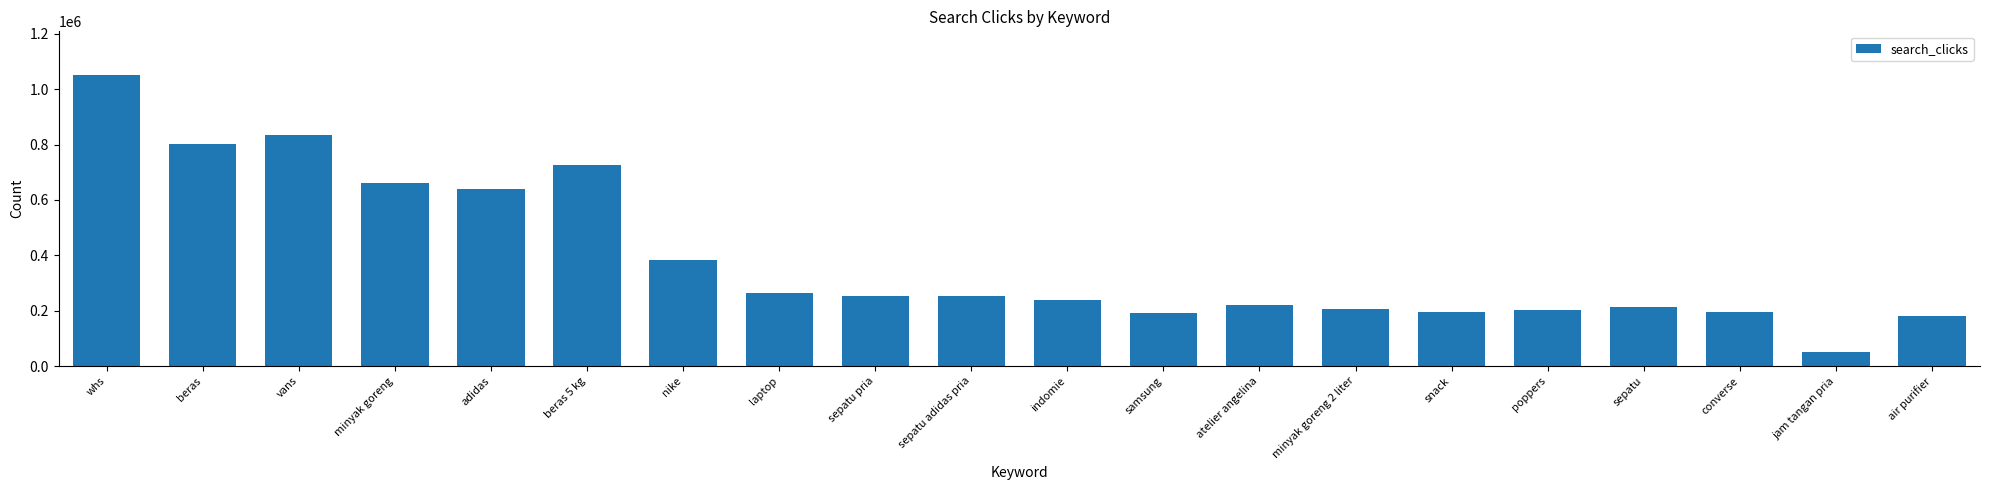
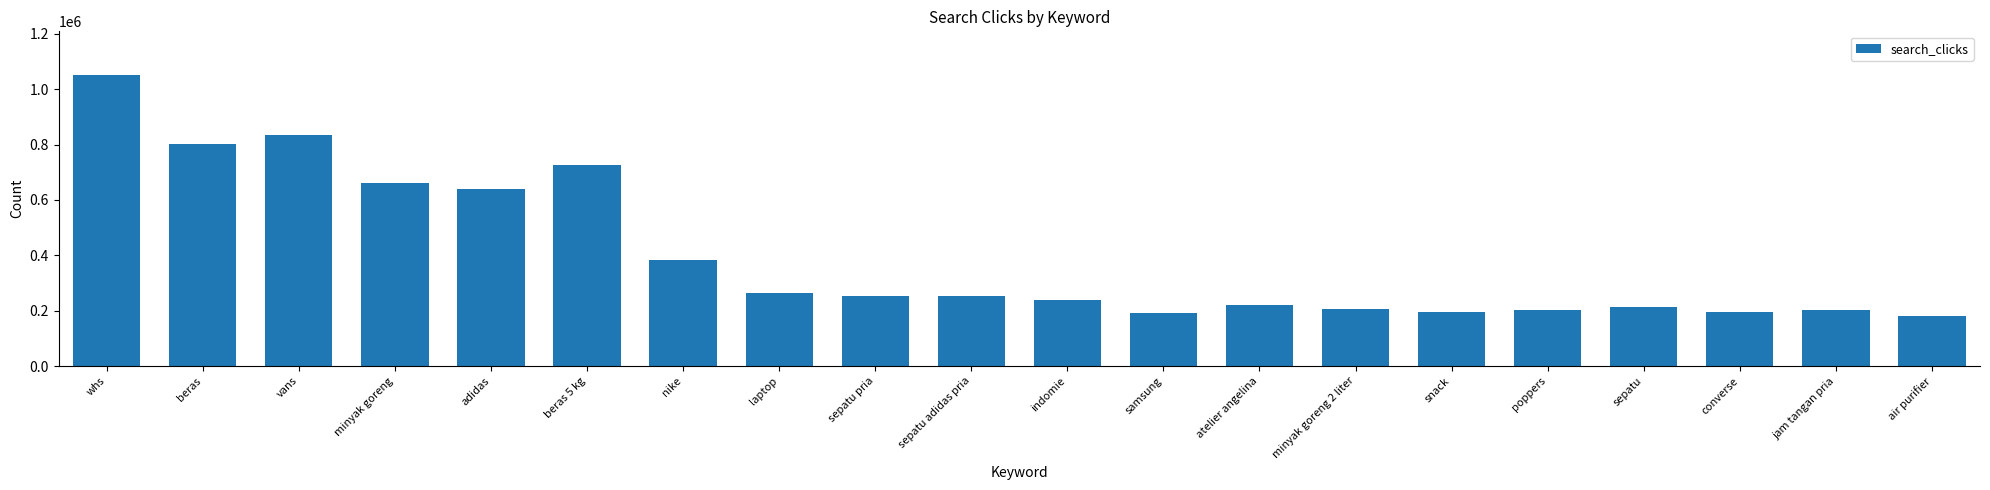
jam tangan pria: 50000 -> 200000
